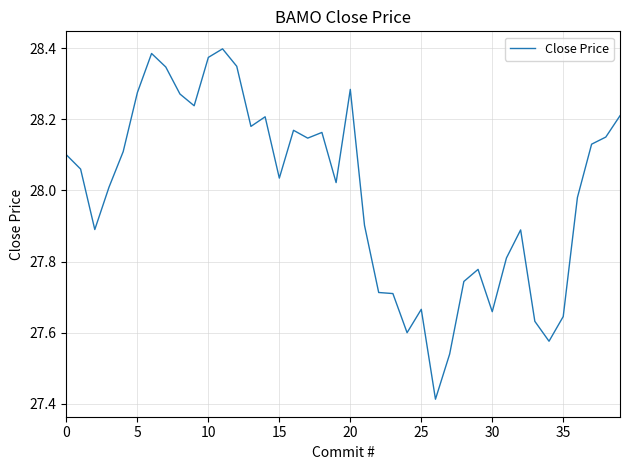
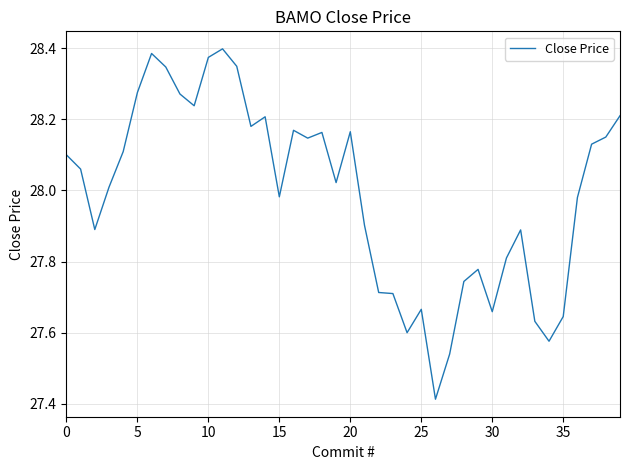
15: 28.03 -> 27.98
20: 28.28 -> 28.17
